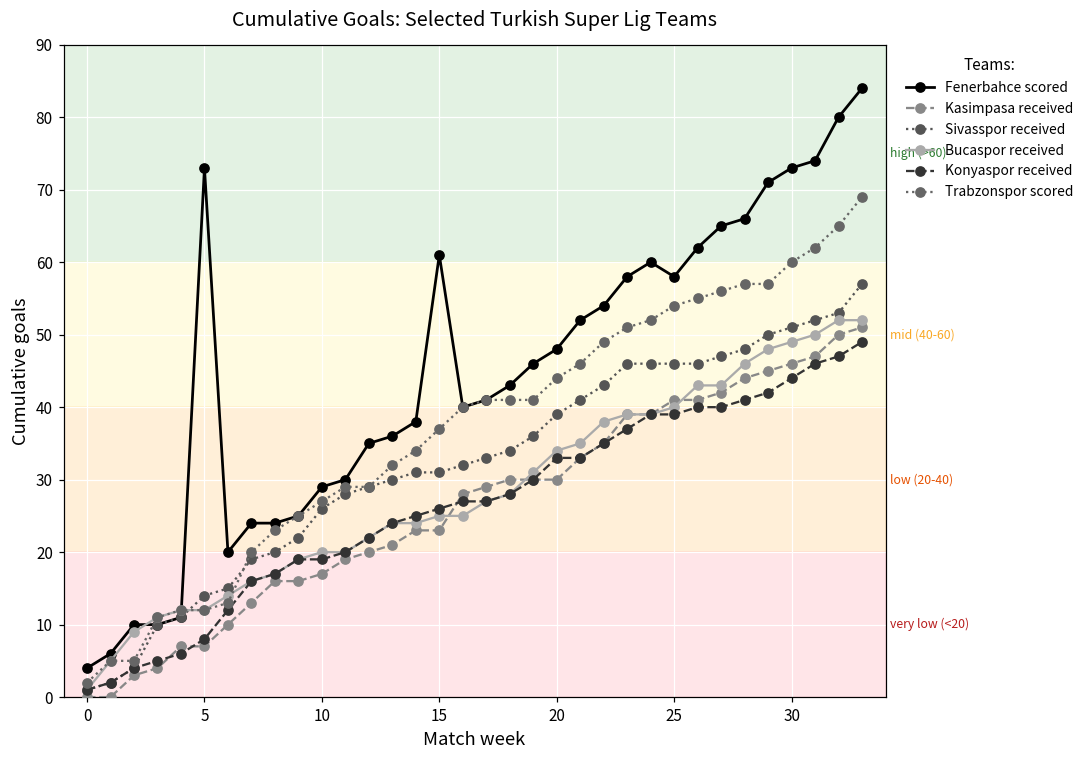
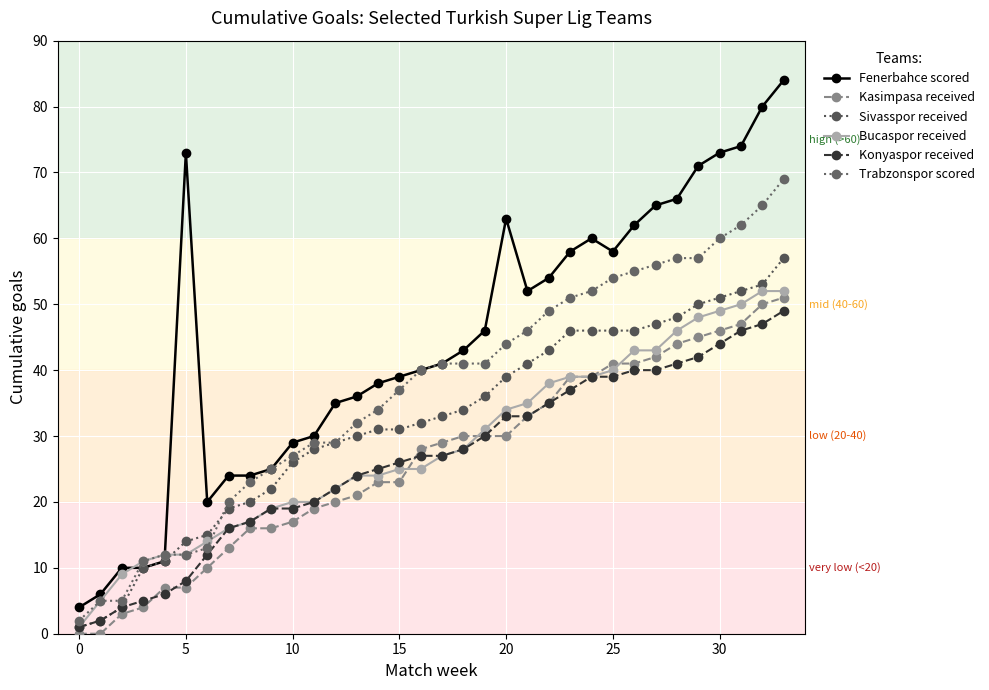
Fenerbahce scored, 15: 61 -> 39
Fenerbahce scored, 20: 48 -> 63
